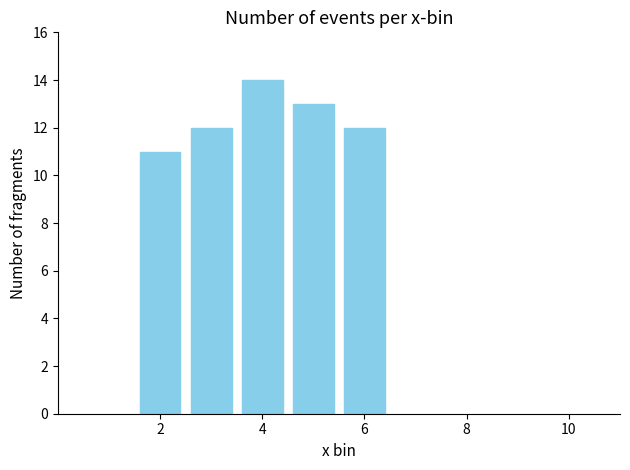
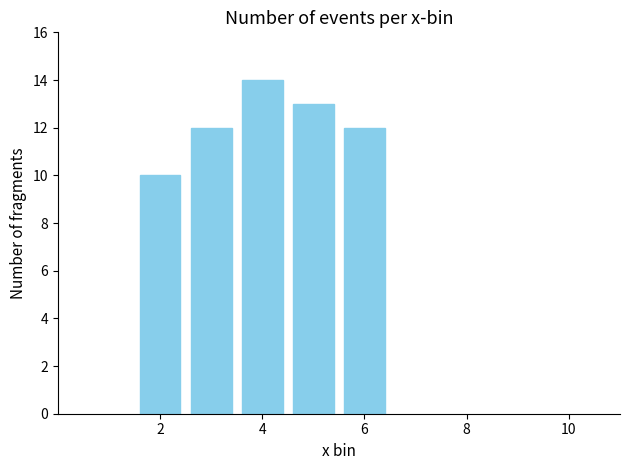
2: 11 -> 10
